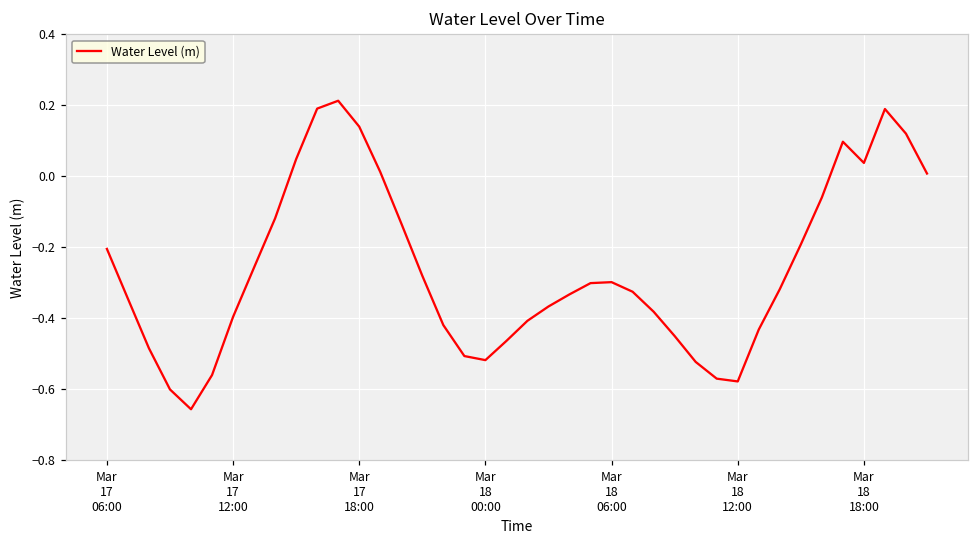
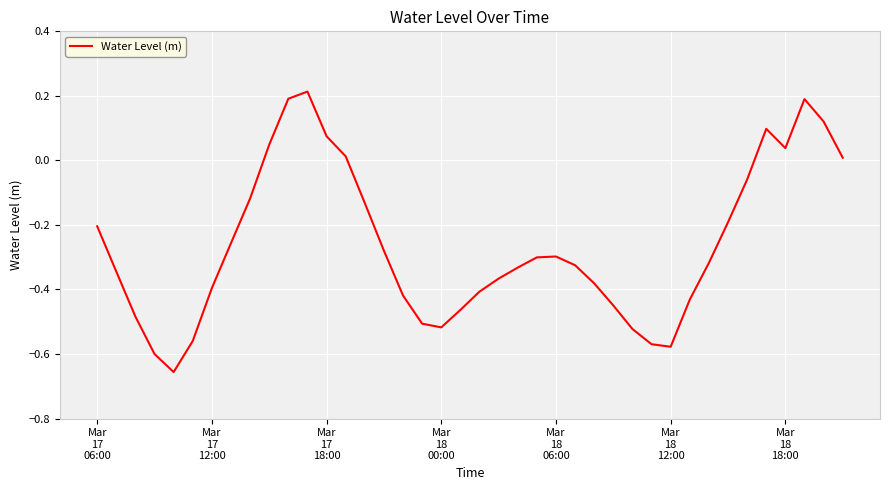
Mar 17 18:00: 0.14 -> 0.07
